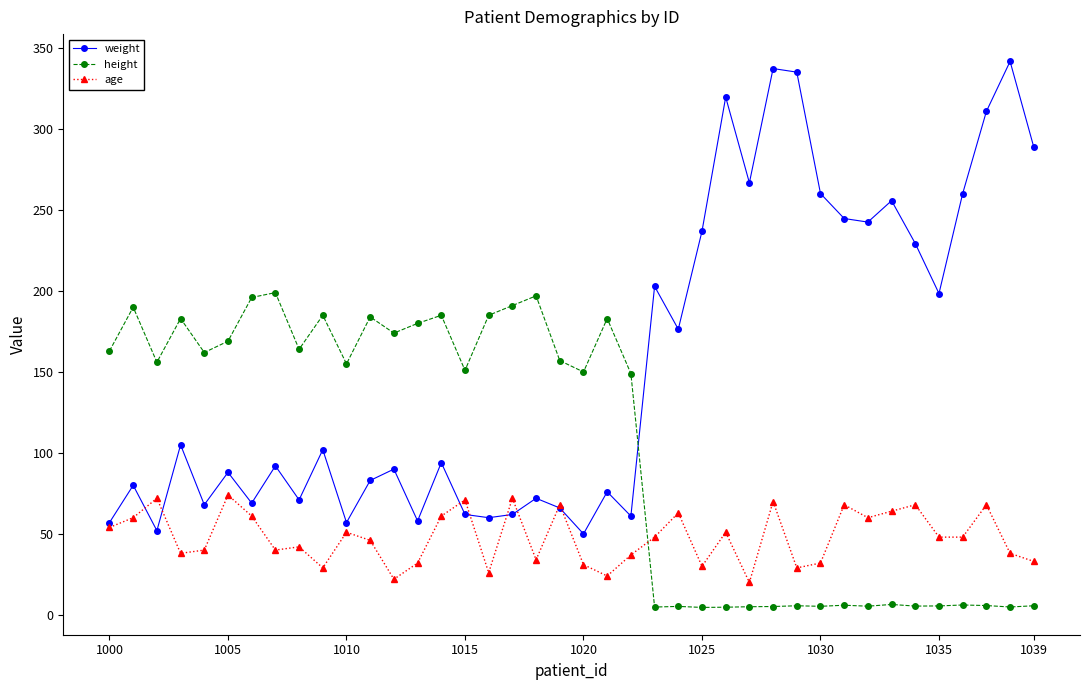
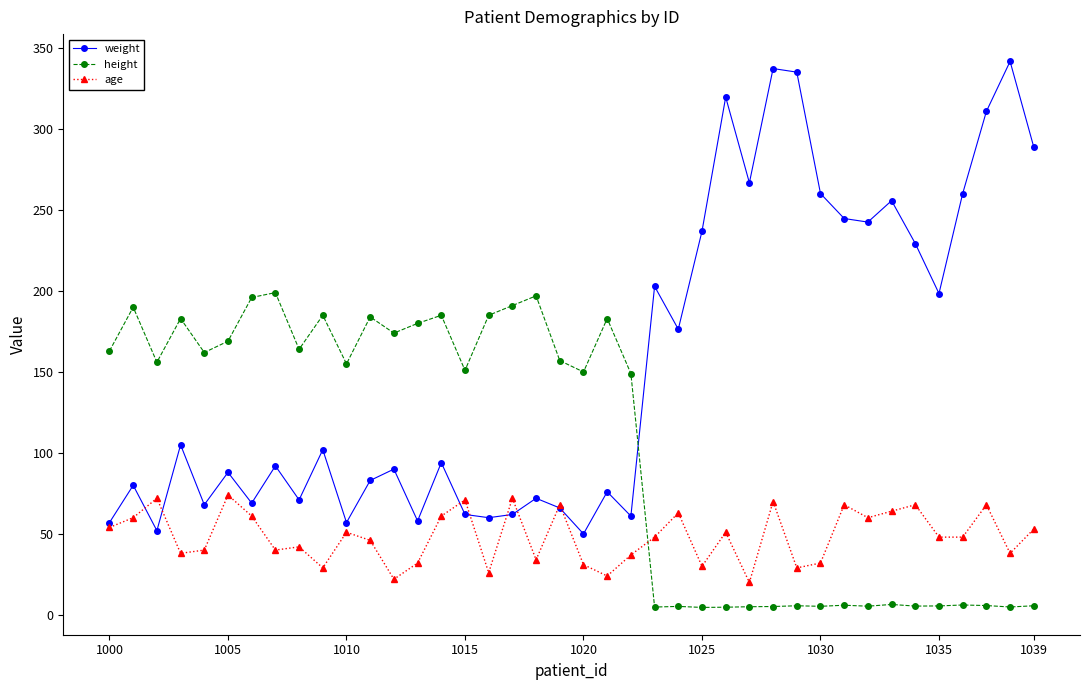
age, 1039: 33 -> 53
